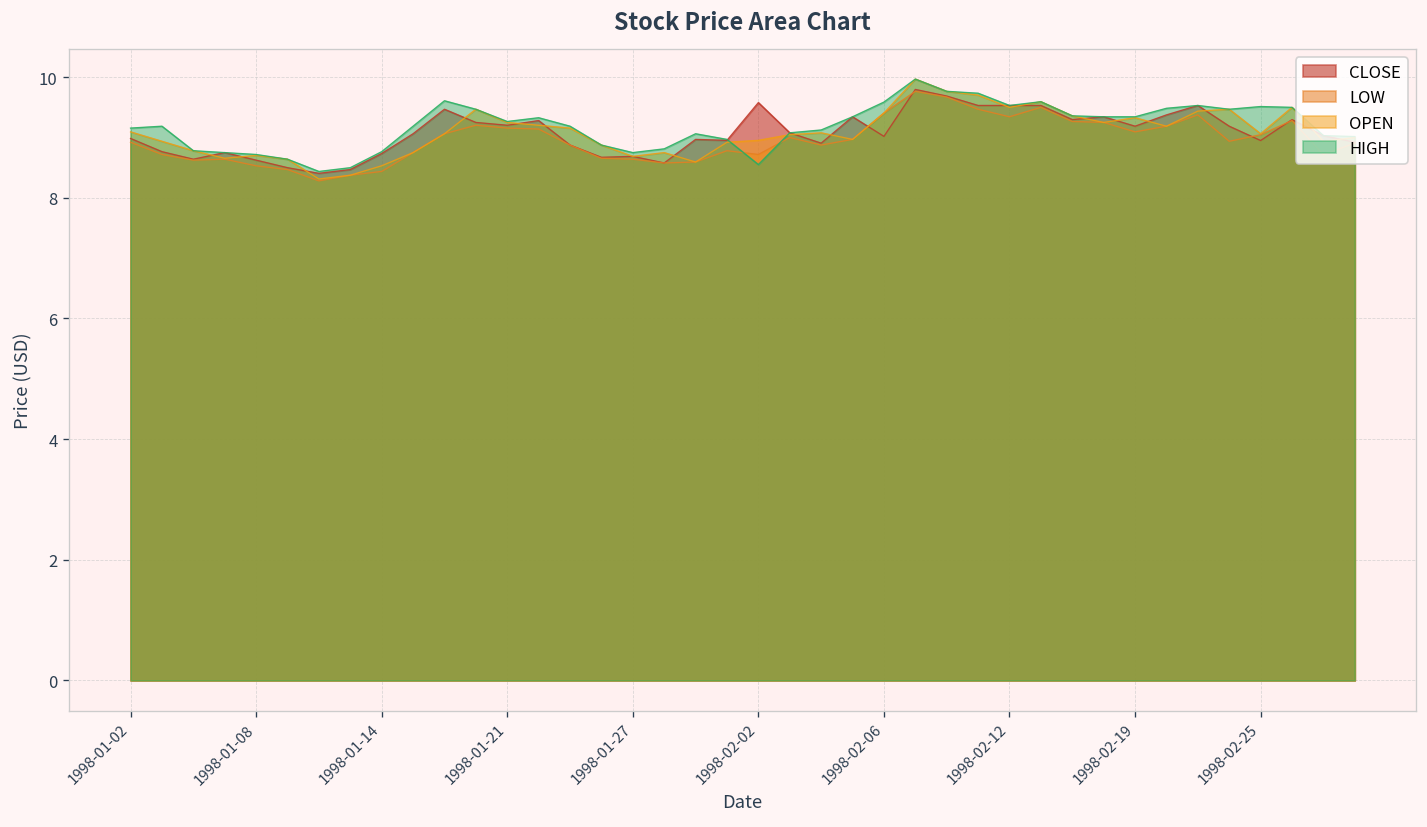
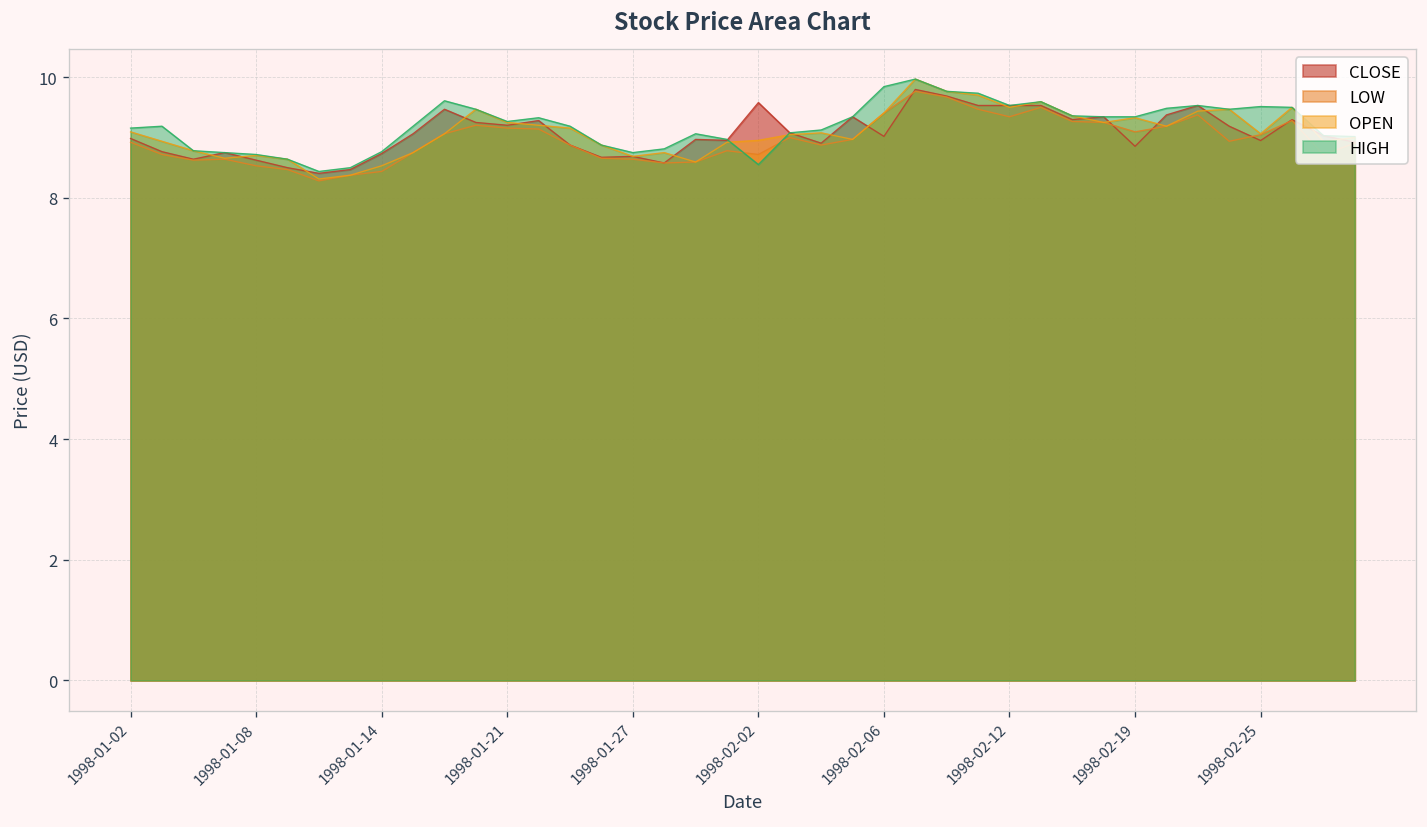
HIGH, 1998-02-06: 9.6 -> 9.8
CLOSE, 1998-02-19: 9.2 -> 8.9
